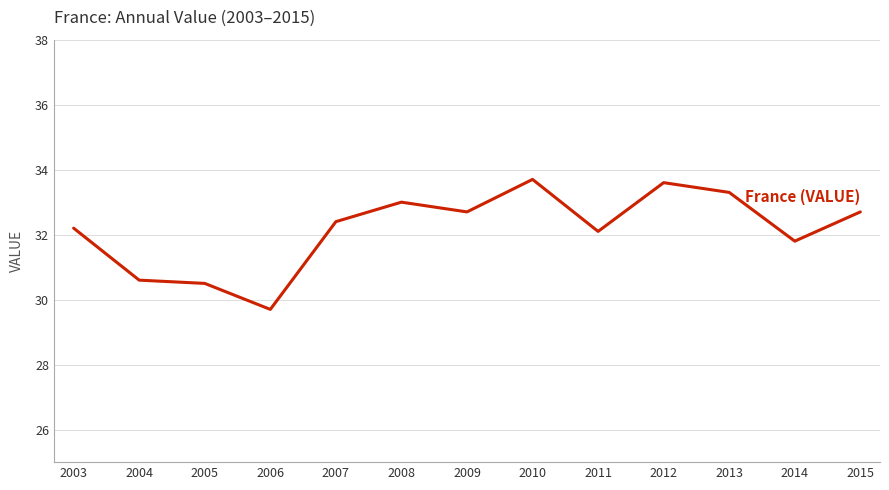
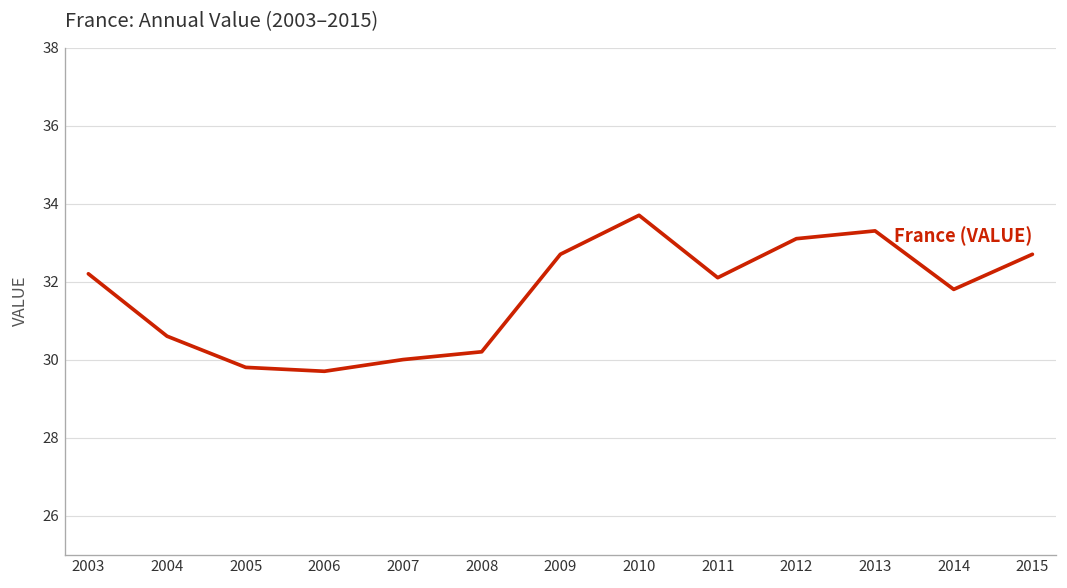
2005: 30.5 -> 29.8
2007: 32.4 -> 30.0
2008: 33.0 -> 30.2
2012: 33.6 -> 33.1
